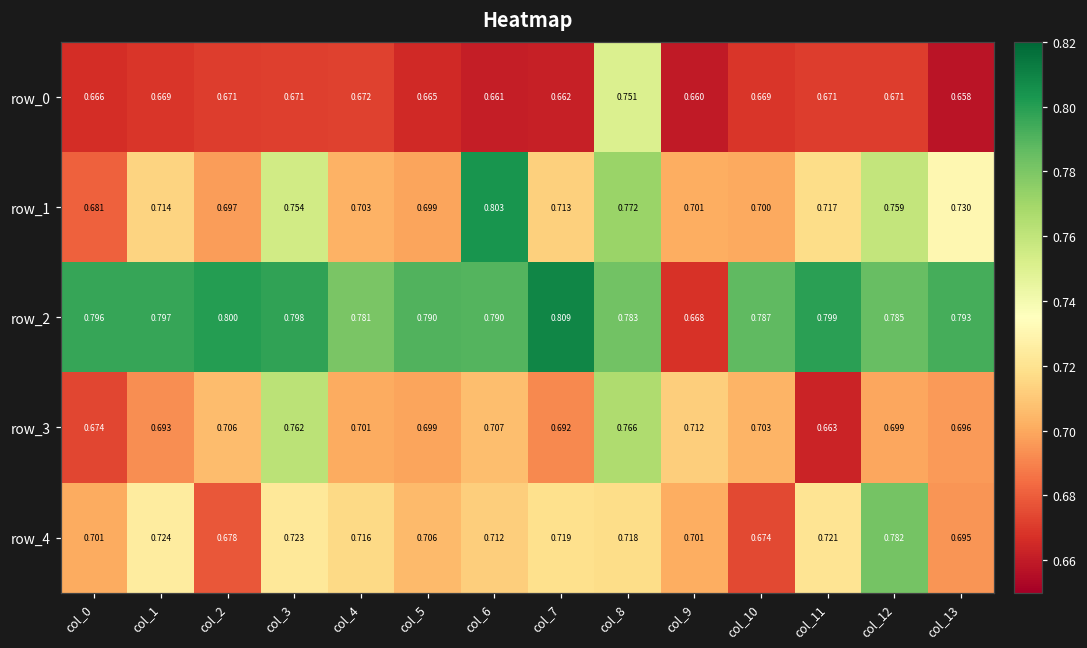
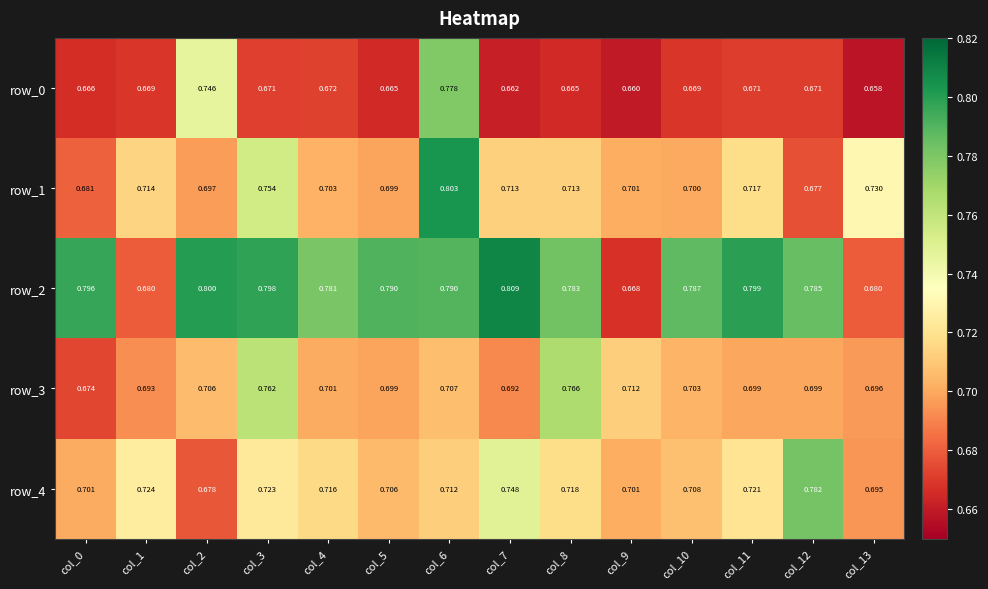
row_0, col_2: 0.671 -> 0.746
row_0, col_6: 0.661 -> 0.778
row_0, col_8: 0.751 -> 0.665
row_1, col_8: 0.772 -> 0.713
row_1, col_12: 0.759 -> 0.677
row_2, col_1: 0.797 -> 0.680
row_2, col_13: 0.793 -> 0.680
row_3, col_11: 0.663 -> 0.699
row_4, col_7: 0.719 -> 0.748
row_4, col_10: 0.674 -> 0.708
